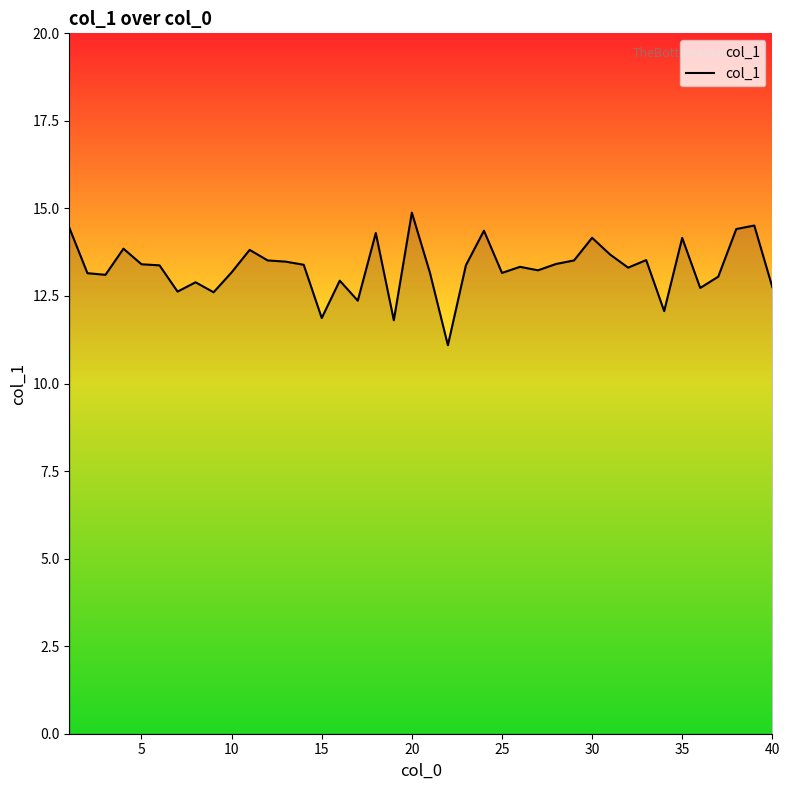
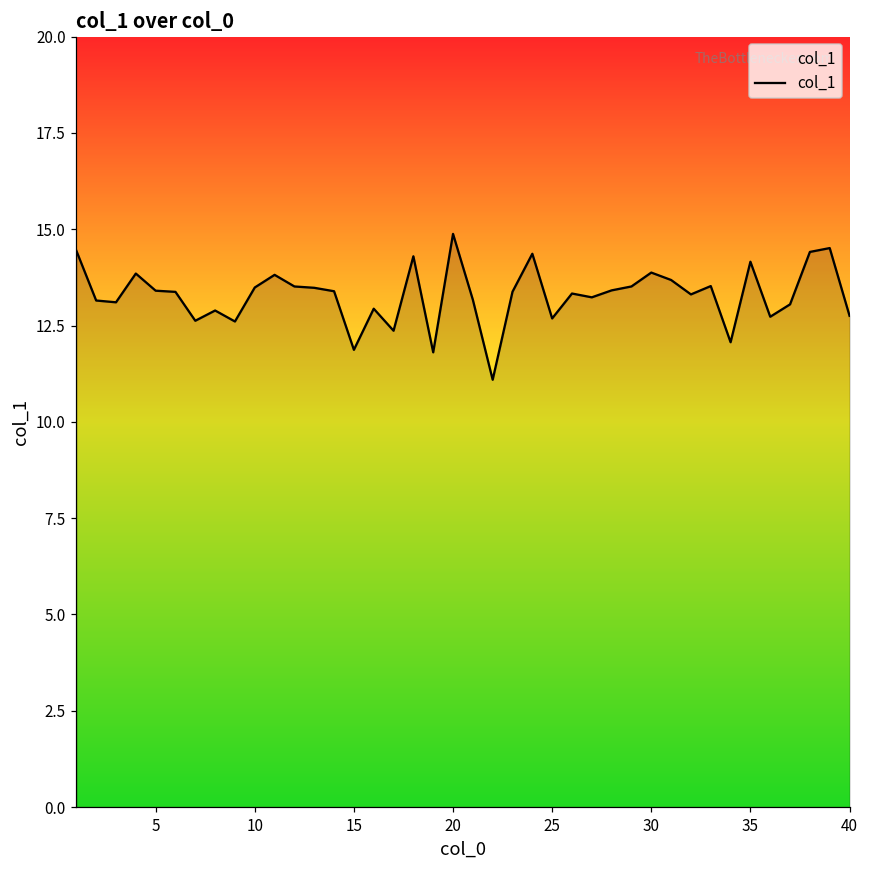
10: 13.2 -> 13.5
25: 13.2 -> 12.7
30: 14.2 -> 13.9
